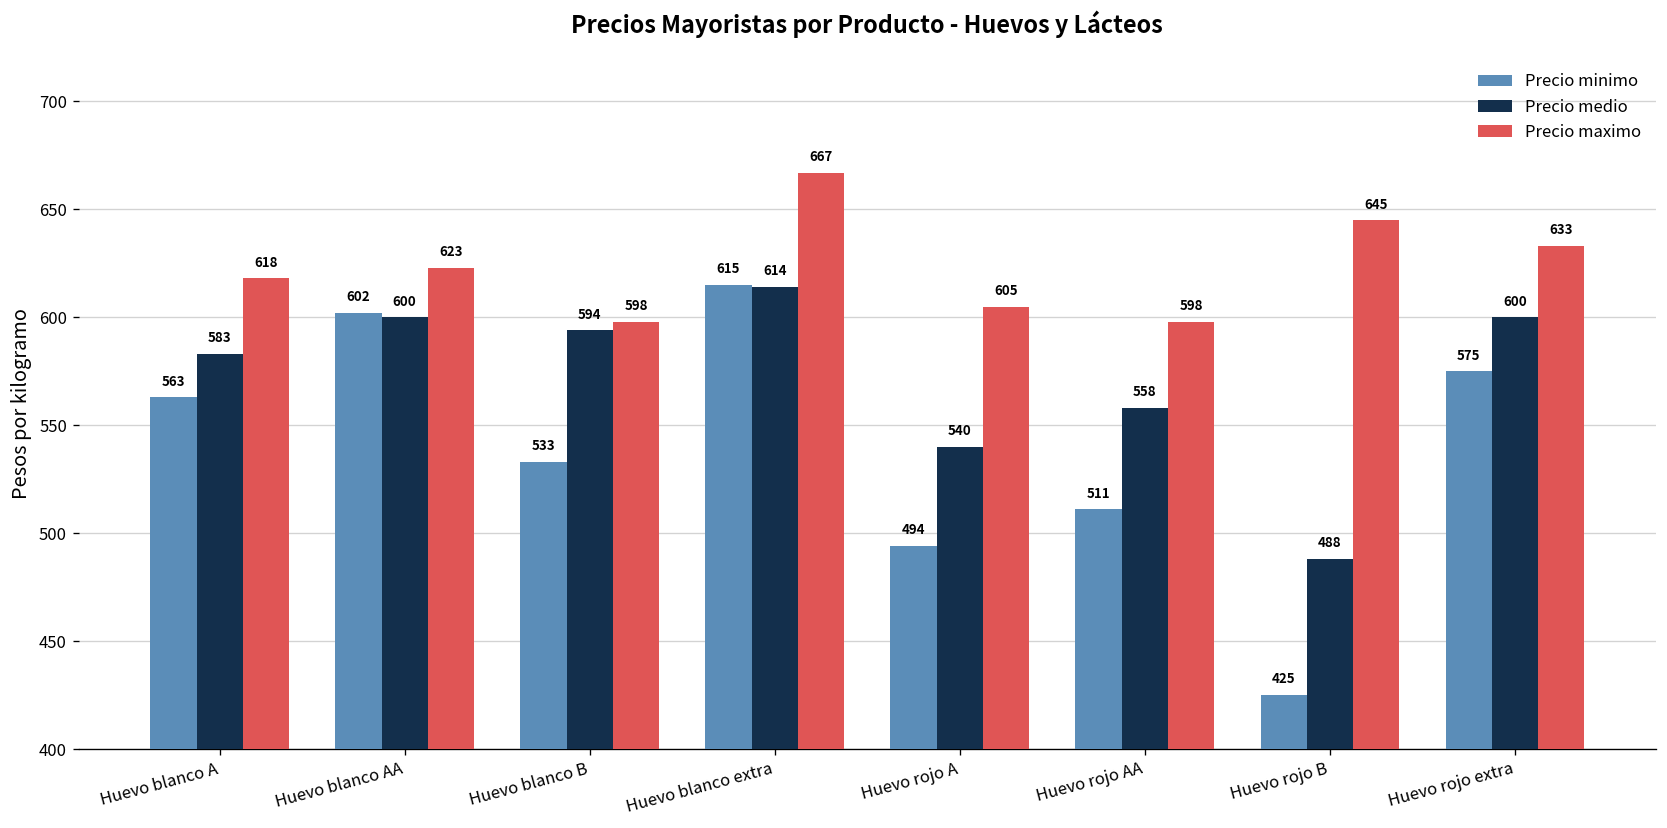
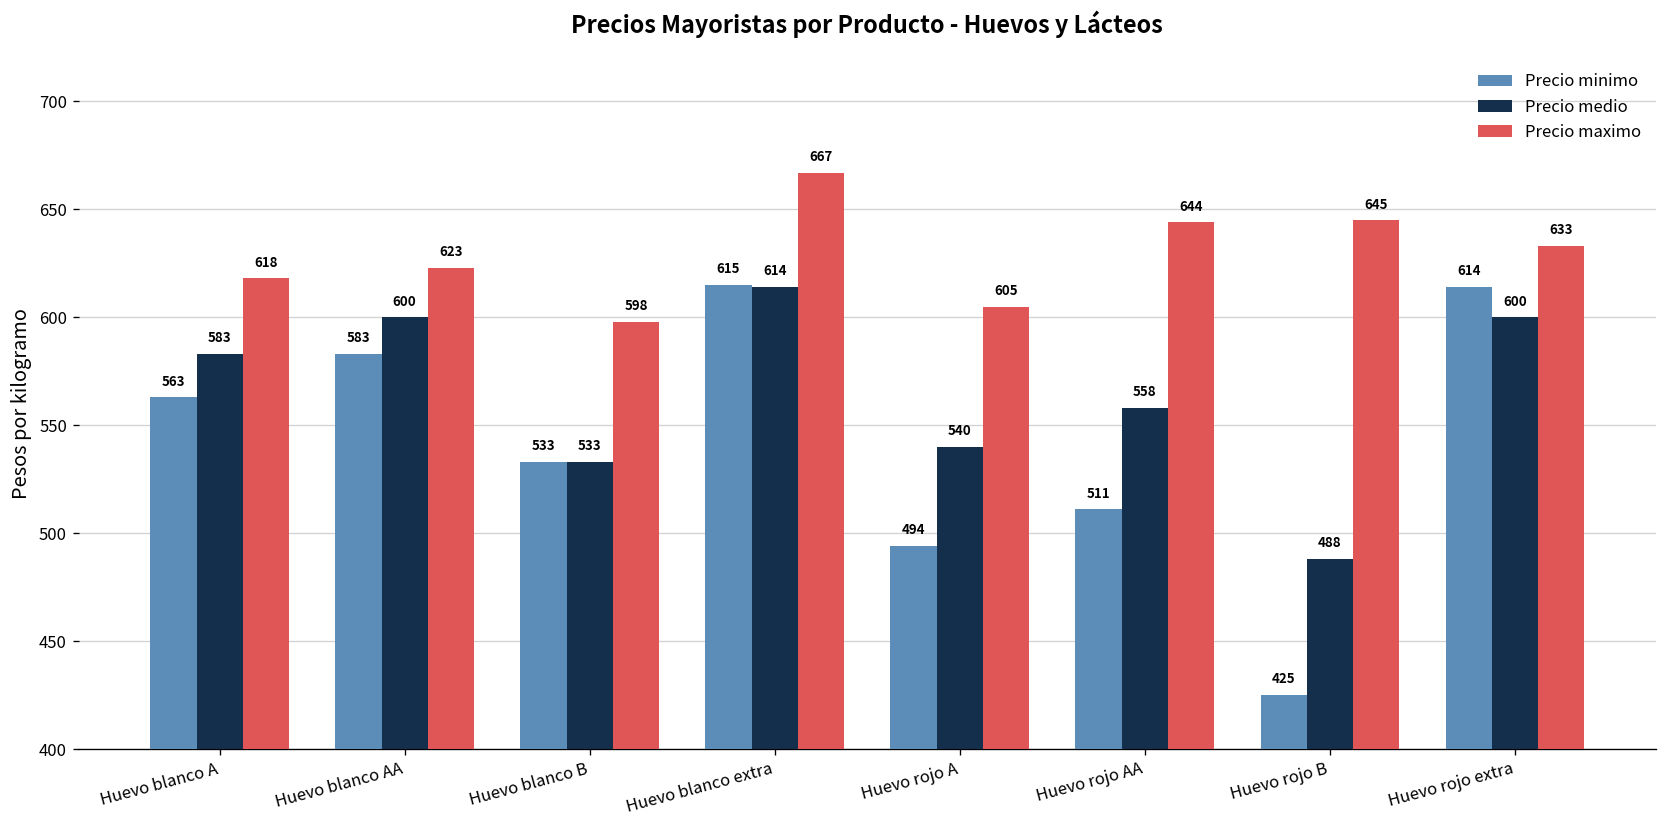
Precio minimo, Huevo blanco AA: 602 -> 583
Precio medio, Huevo blanco B: 594 -> 533
Precio maximo, Huevo rojo AA: 598 -> 644
Precio minimo, Huevo rojo extra: 575 -> 614
